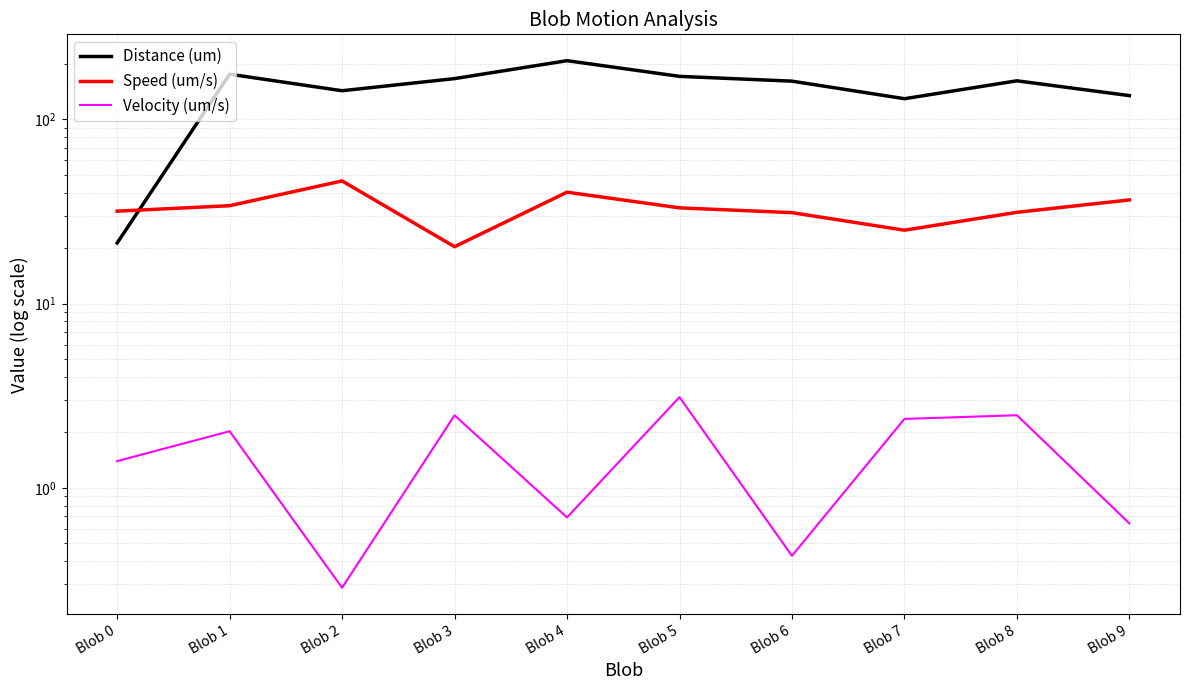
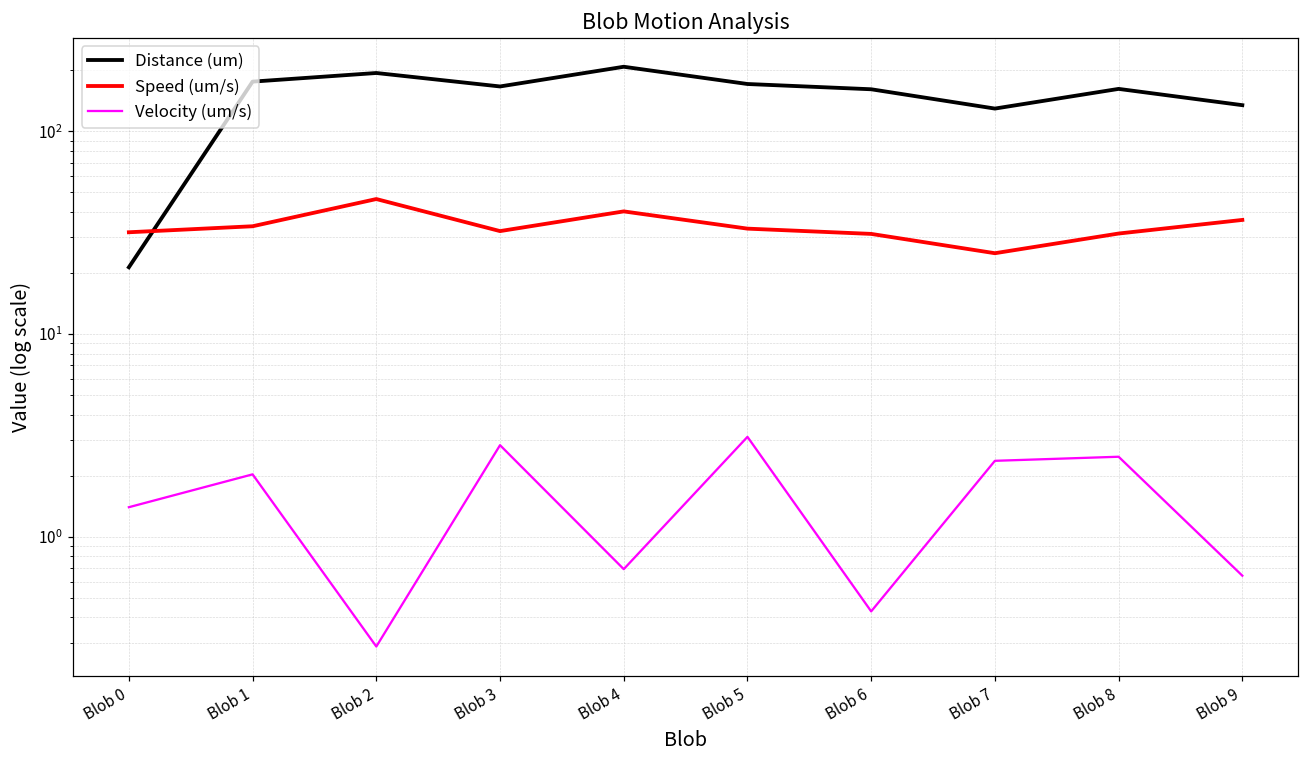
Distance (um), Blob 2: 140 -> 190
Speed (um/s), Blob 3: 20 -> 32
Velocity (um/s), Blob 3: 2.5 -> 2.8
